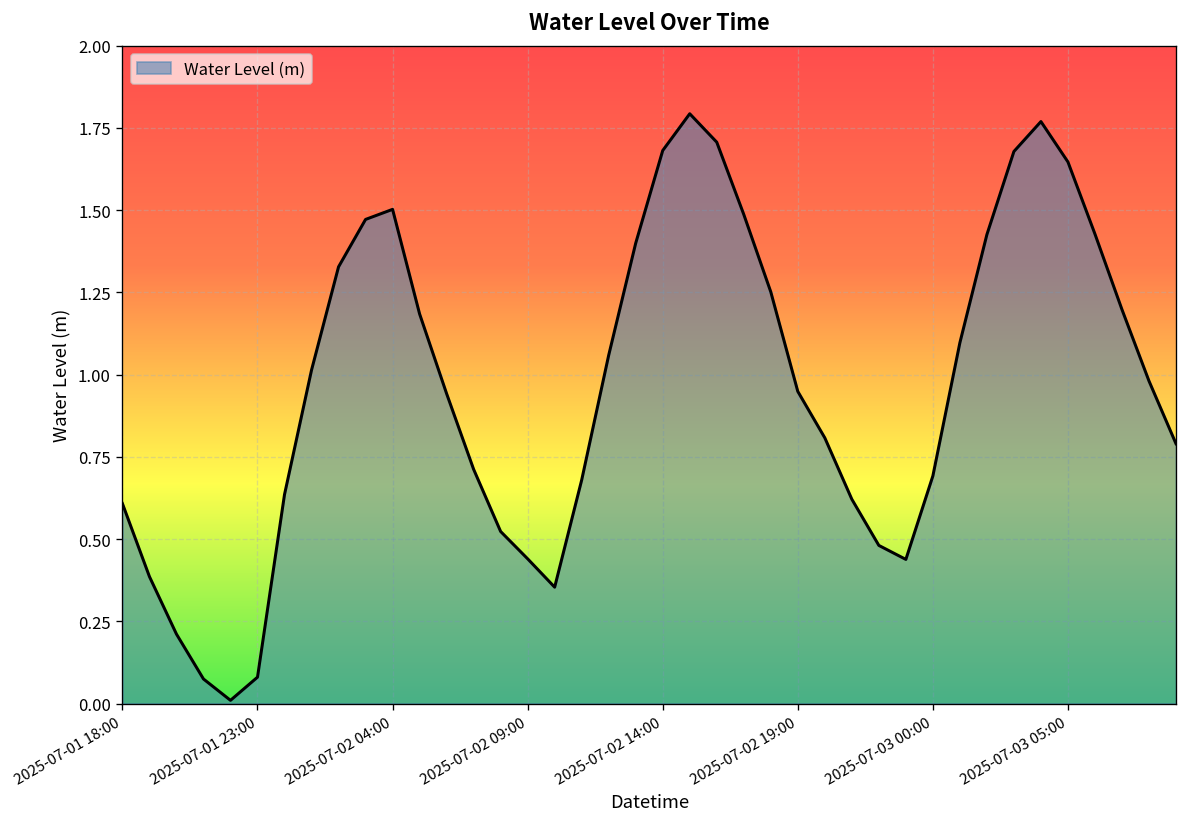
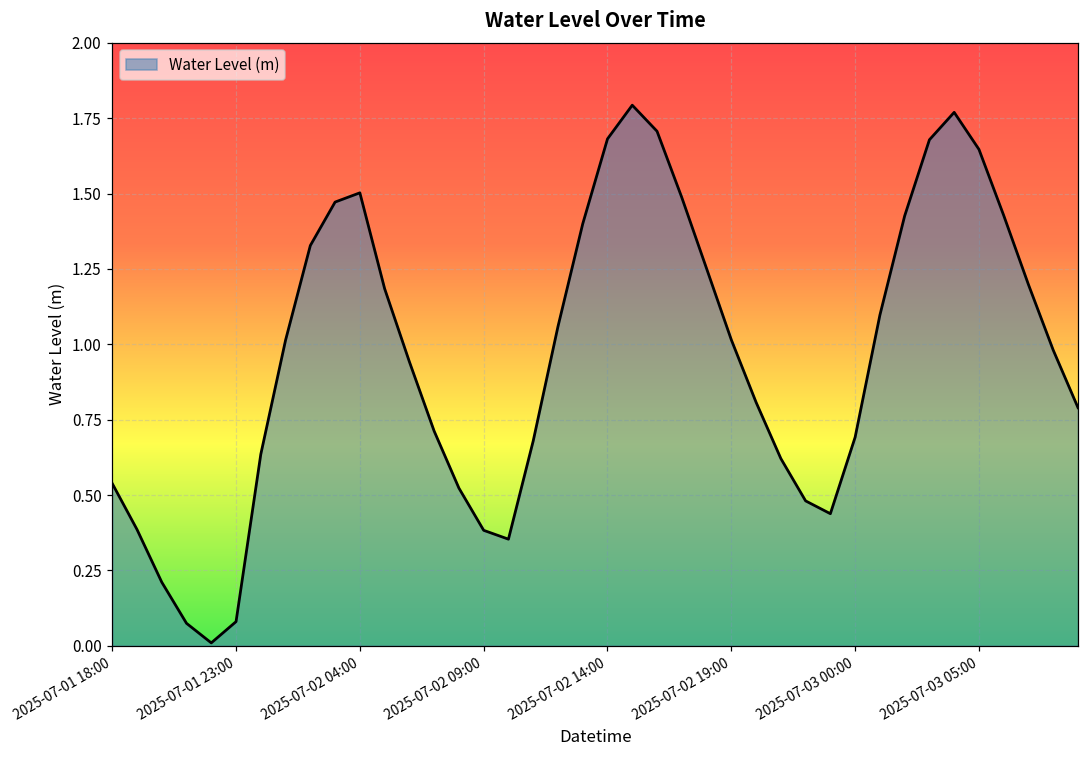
2025-07-01 18:00: 0.61 -> 0.54
2025-07-02 09:00: 0.44 -> 0.38
2025-07-02 19:00: 0.95 -> 1.01
